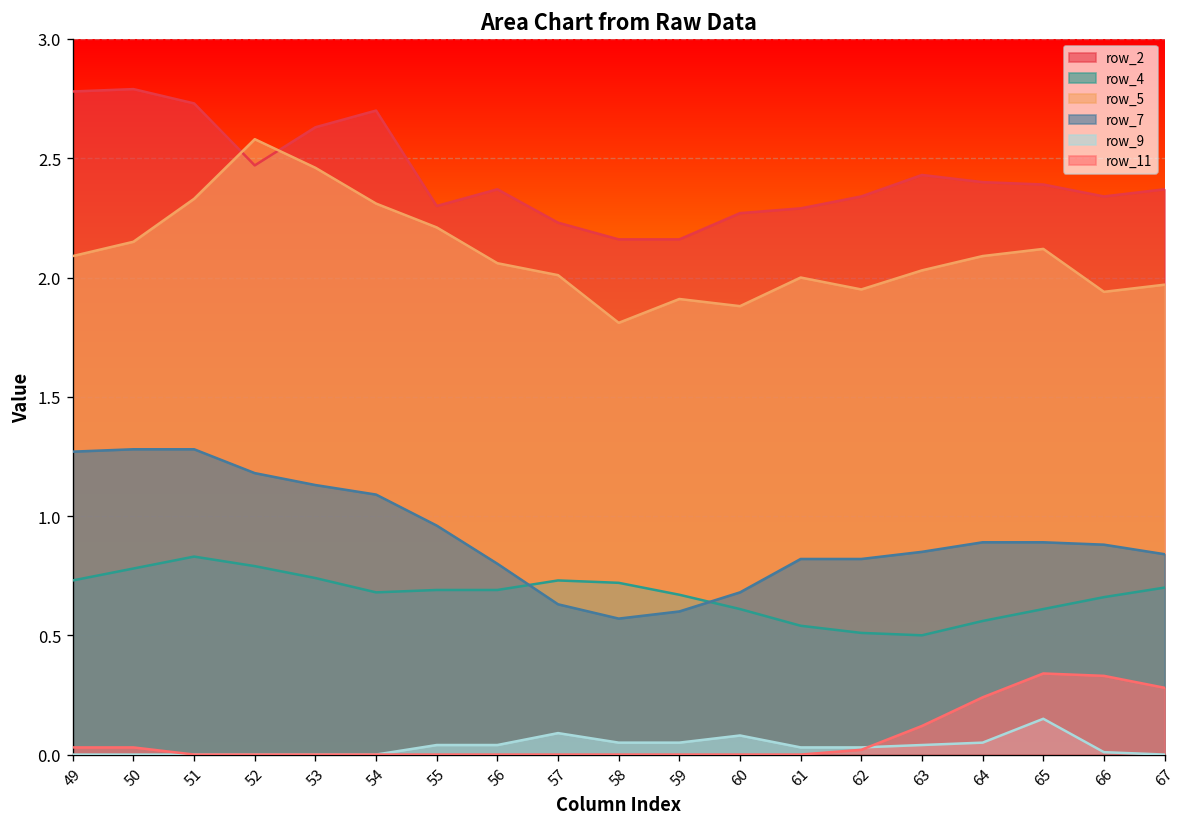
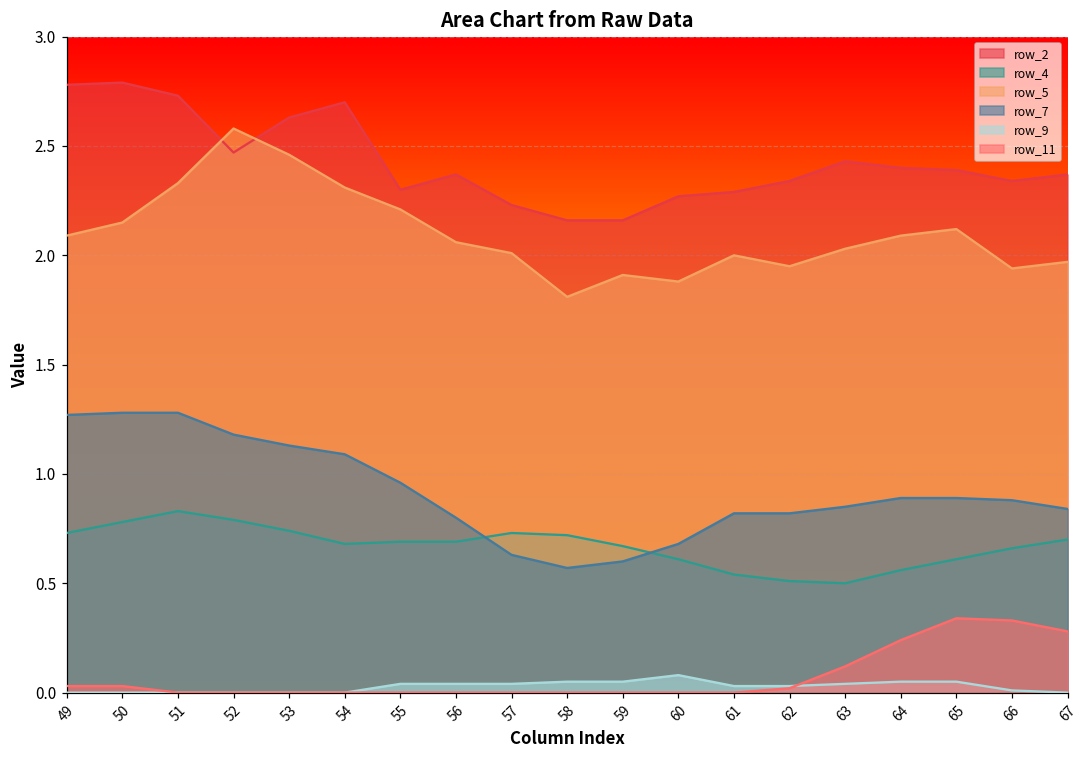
row_9, 57: 0.09 -> 0.04
row_9, 65: 0.15 -> 0.05
